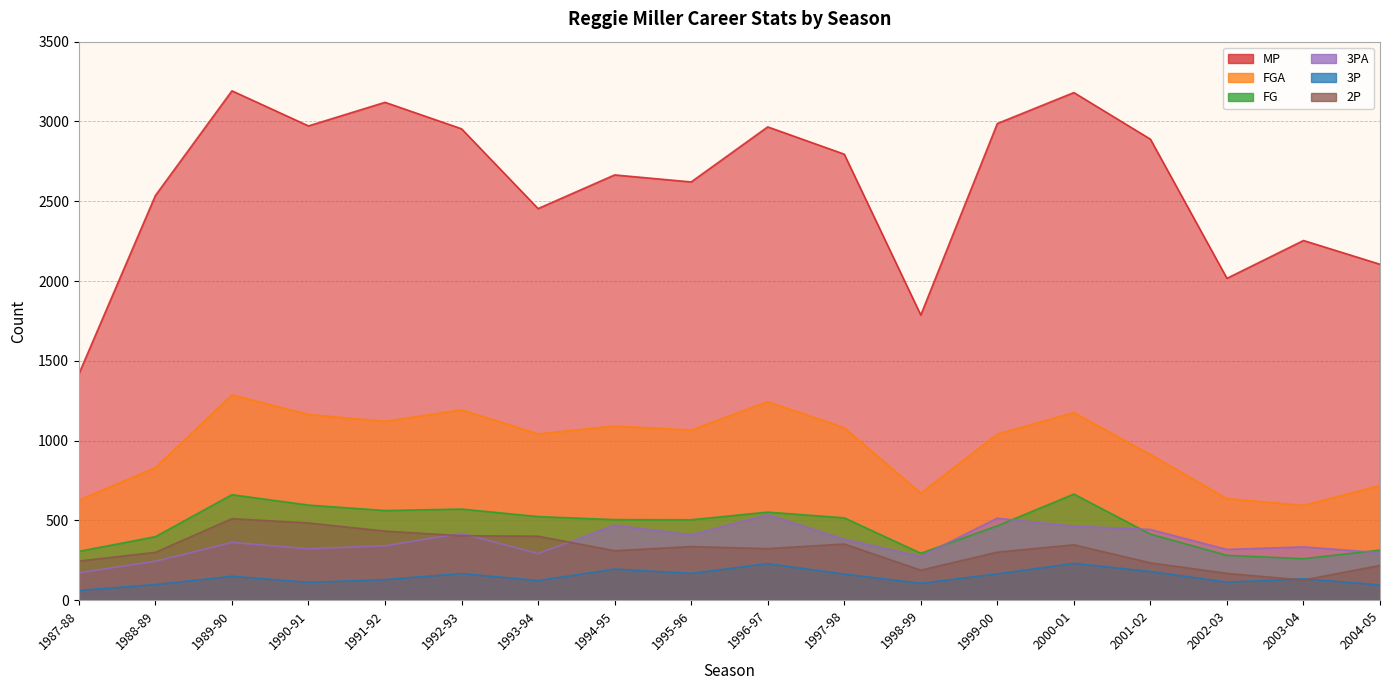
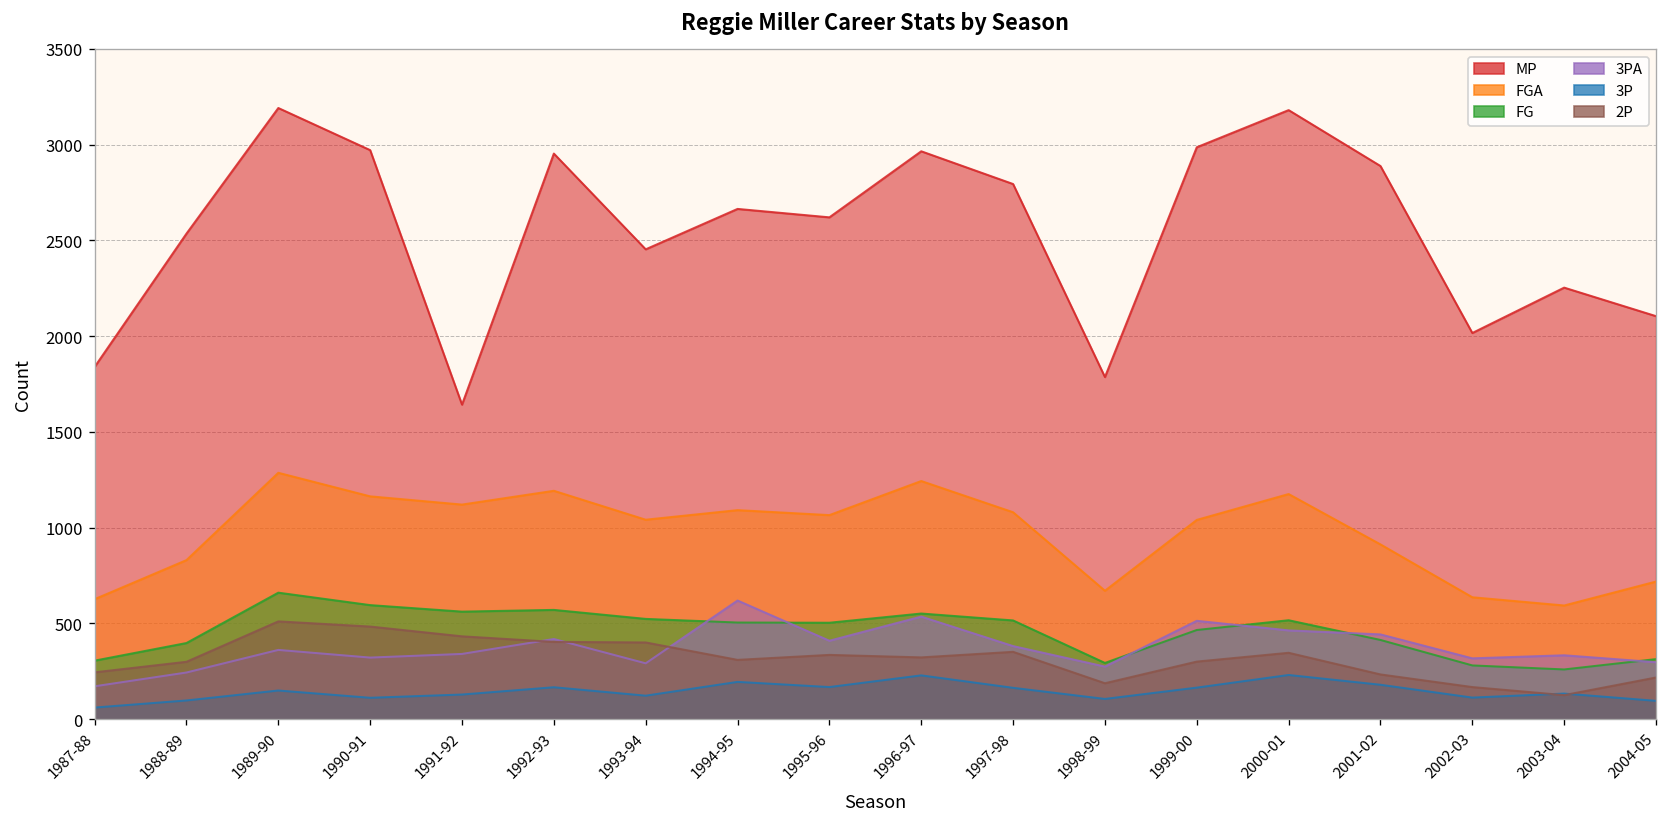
MP, 1987-88: 1420 -> 1840
MP, 1991-92: 3120 -> 1640
3PA, 1994-95: 470 -> 620
FG, 2000-01: 670 -> 520
